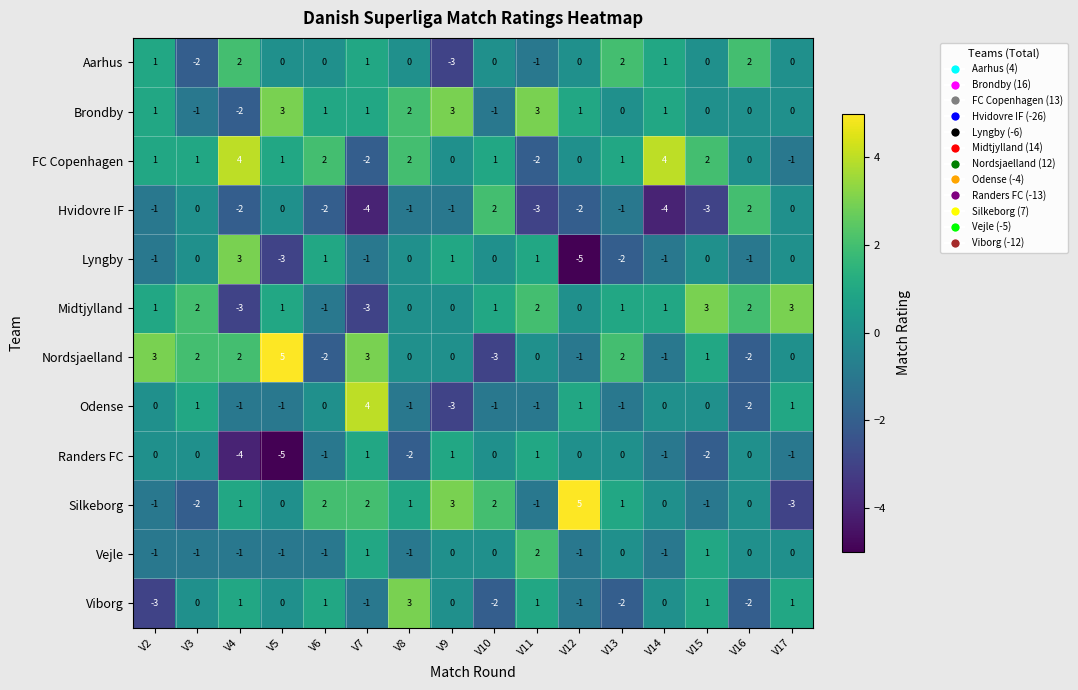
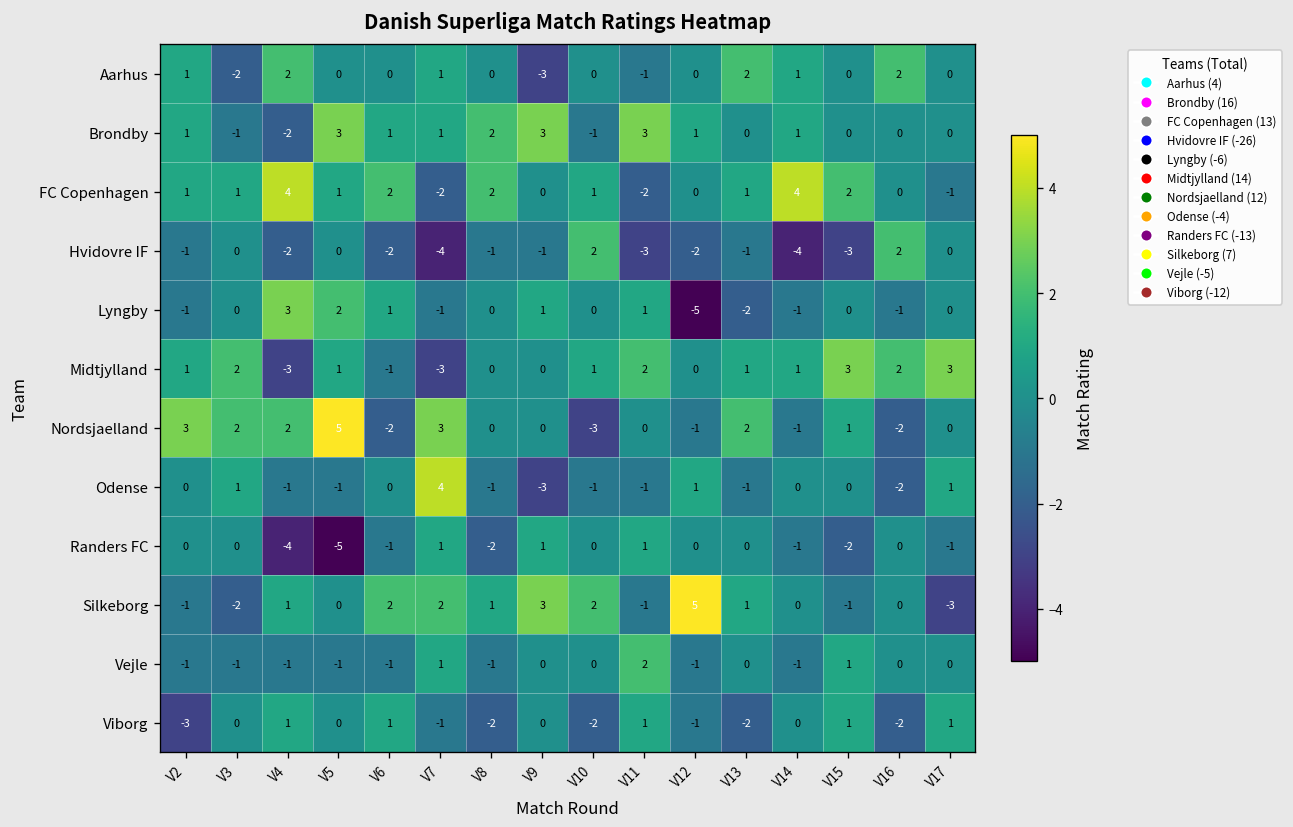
Lyngby, V5: -3 -> 2
Viborg, V8: 3 -> -2
